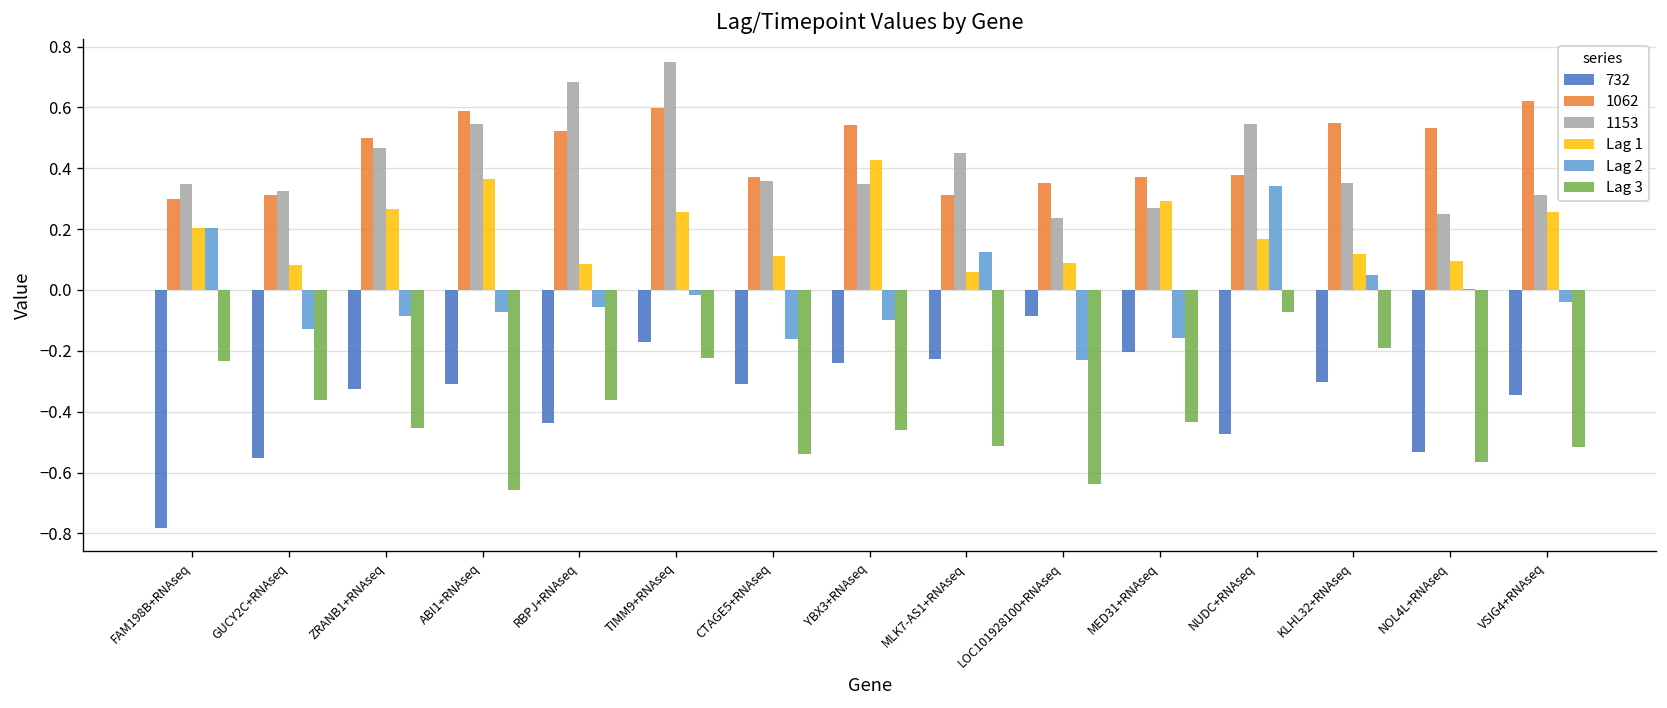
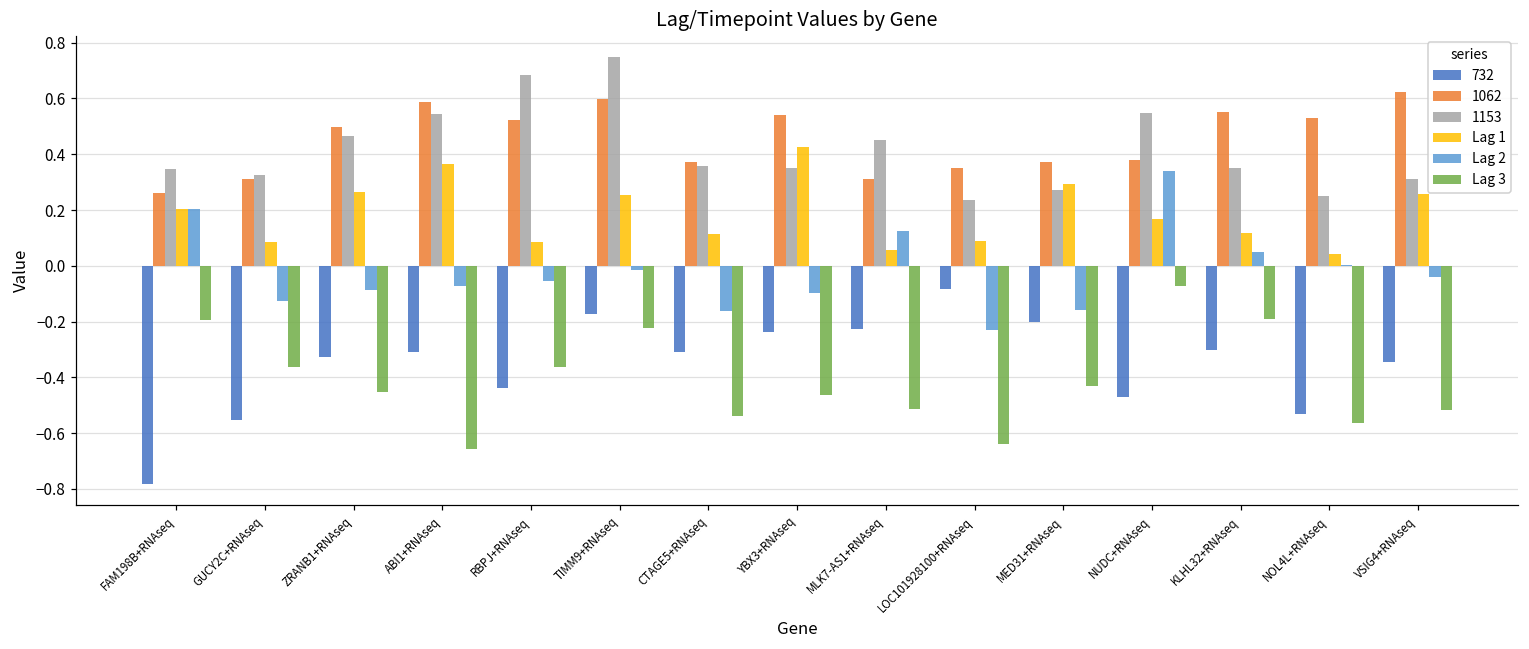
1062, FAM198B+RNAseq: 0.30 -> 0.26
Lag 3, FAM198B+RNAseq: -0.23 -> -0.19
Lag 1, NOL4L+RNAseq: 0.10 -> 0.04
